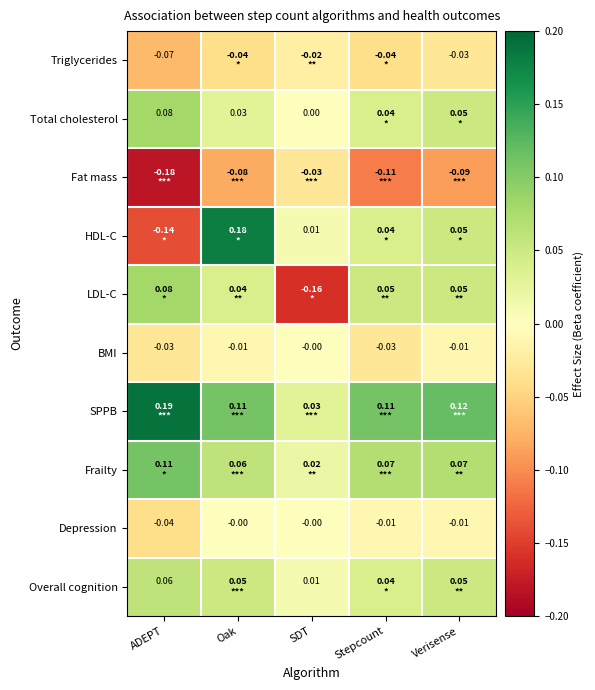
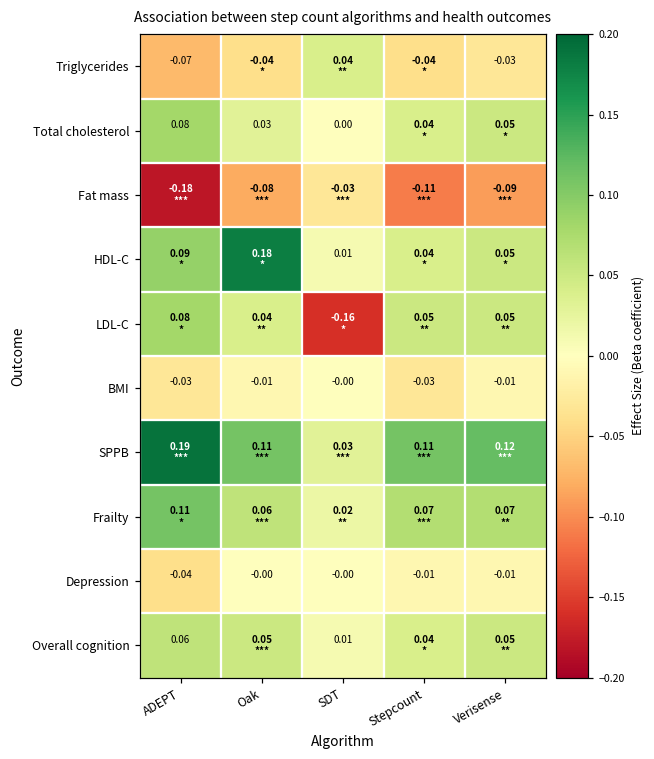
Triglycerides, SDT: -0.02 -> 0.04
HDL-C, ADEPT: -0.14 -> 0.09
